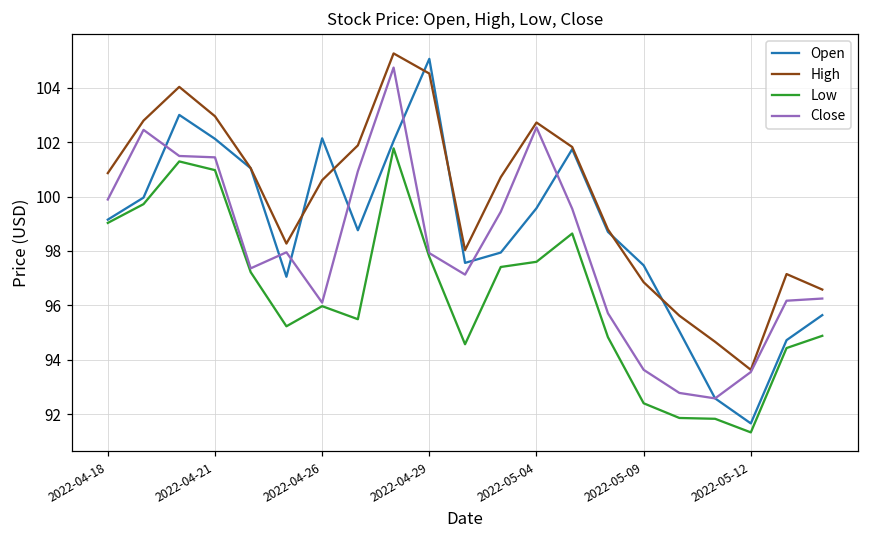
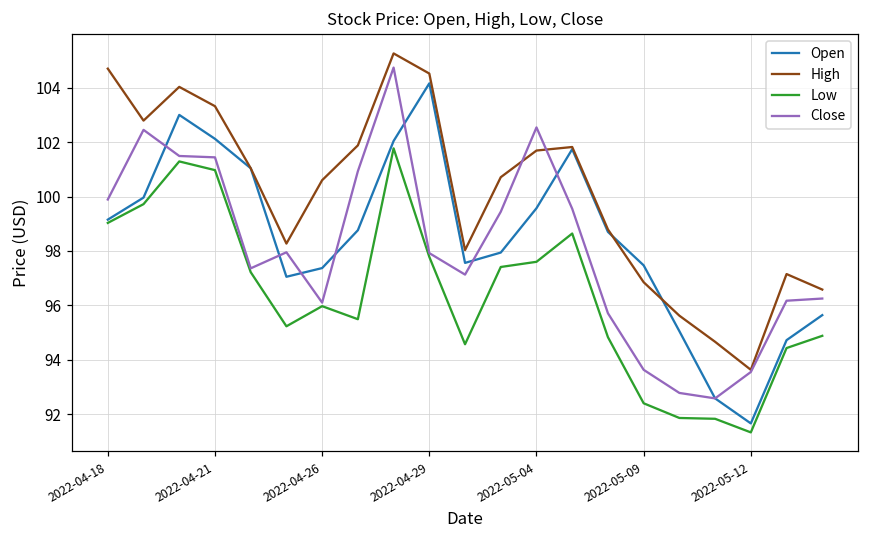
High, 2022-04-18: 100.9 -> 104.7
High, 2022-04-21: 103.0 -> 103.3
Open, 2022-04-26: 102.1 -> 97.4
Open, 2022-04-29: 105.1 -> 104.2
High, 2022-05-04: 102.7 -> 101.7
